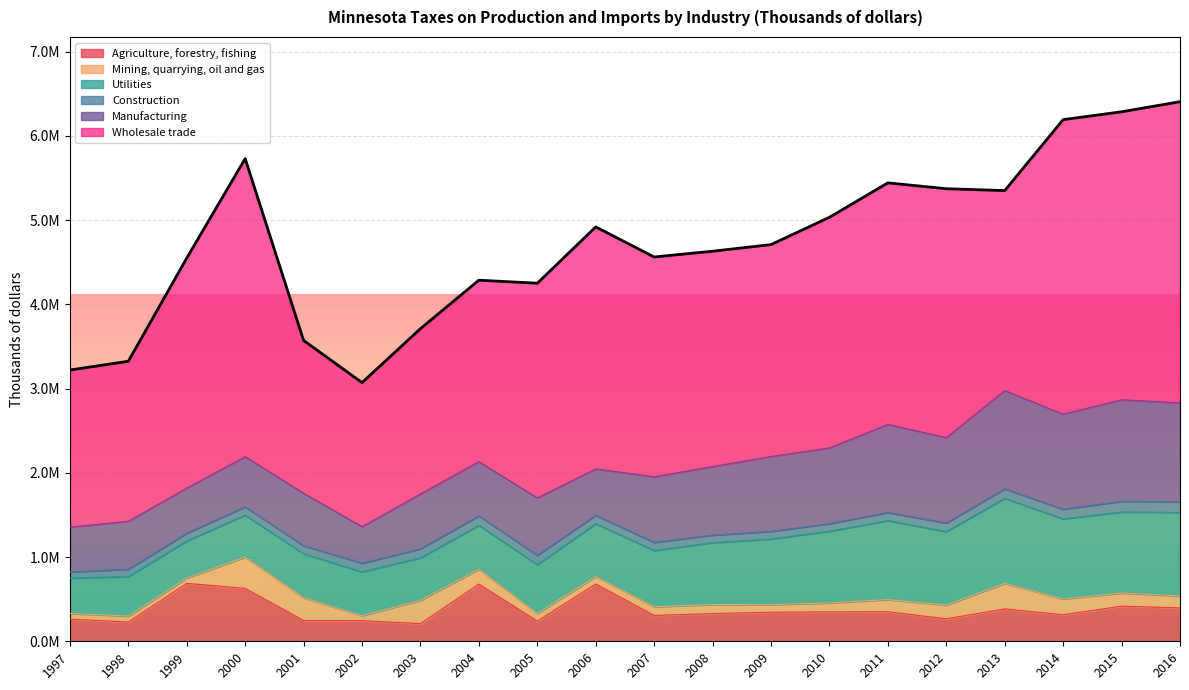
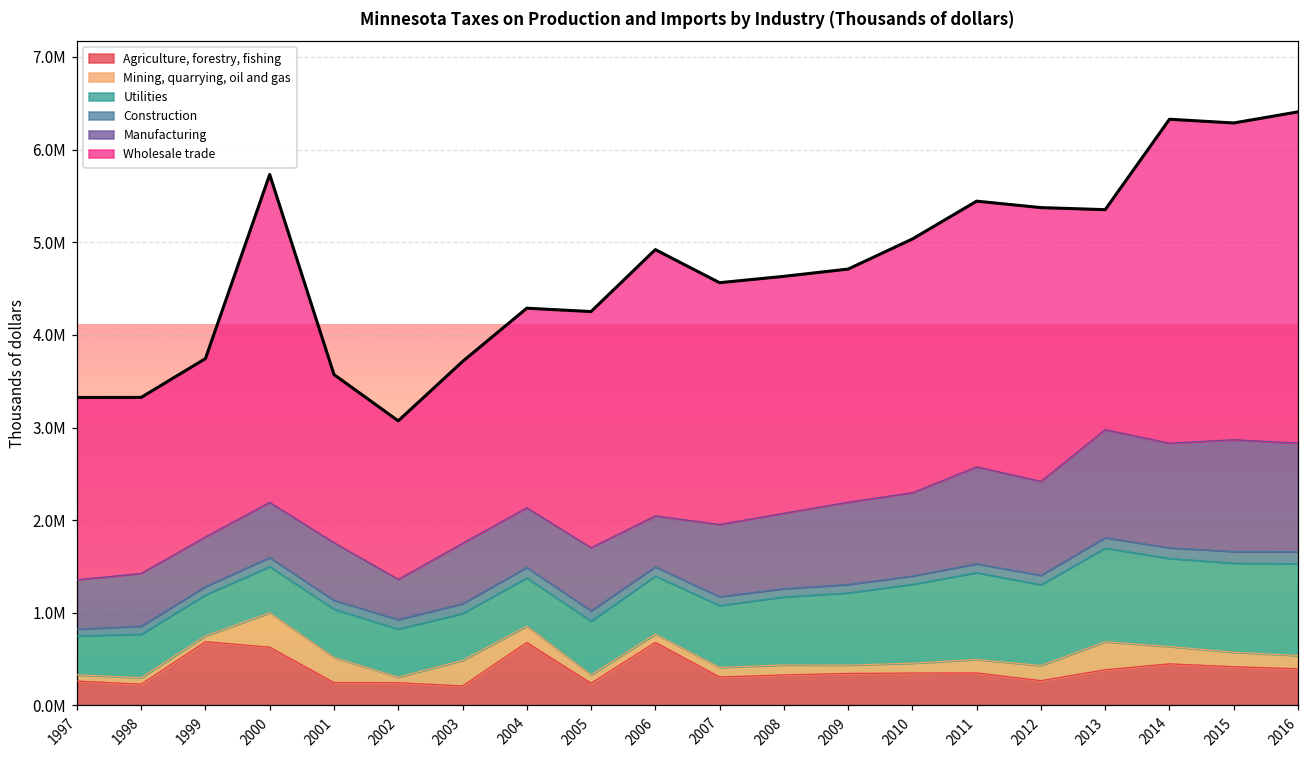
Wholesale trade, 1997: 1900000 -> 2000000
Wholesale trade, 1999: 2700000 -> 1900000
Agriculture, forestry, fishing, 2014: 300000 -> 400000
